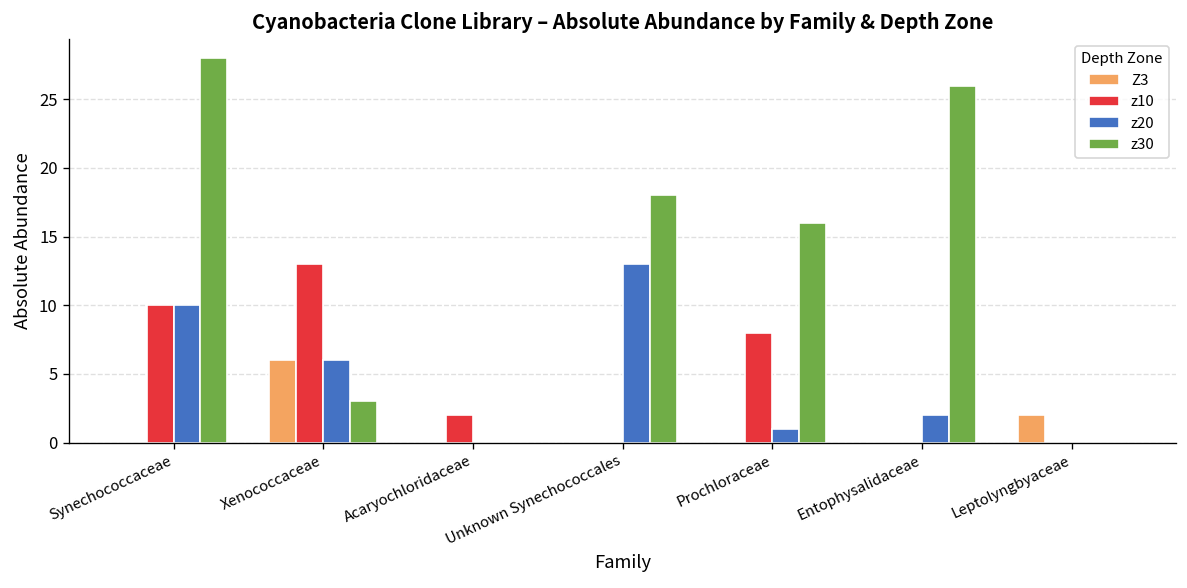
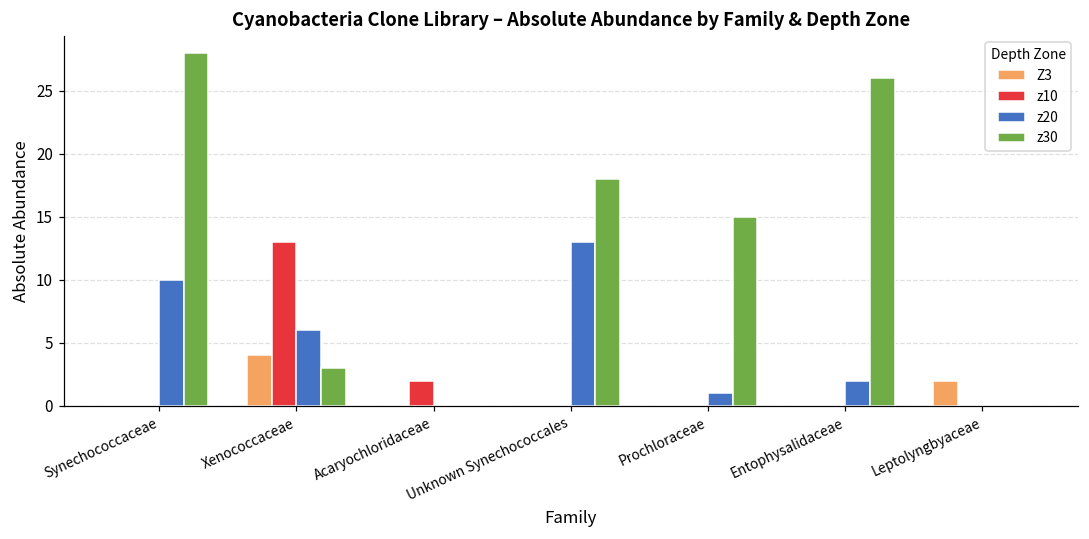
z10, Synechococcaceae: 10 -> 0
Z3, Xenococcaceae: 6 -> 4
z10, Prochloraceae: 8 -> 0
z30, Prochloraceae: 16 -> 15
